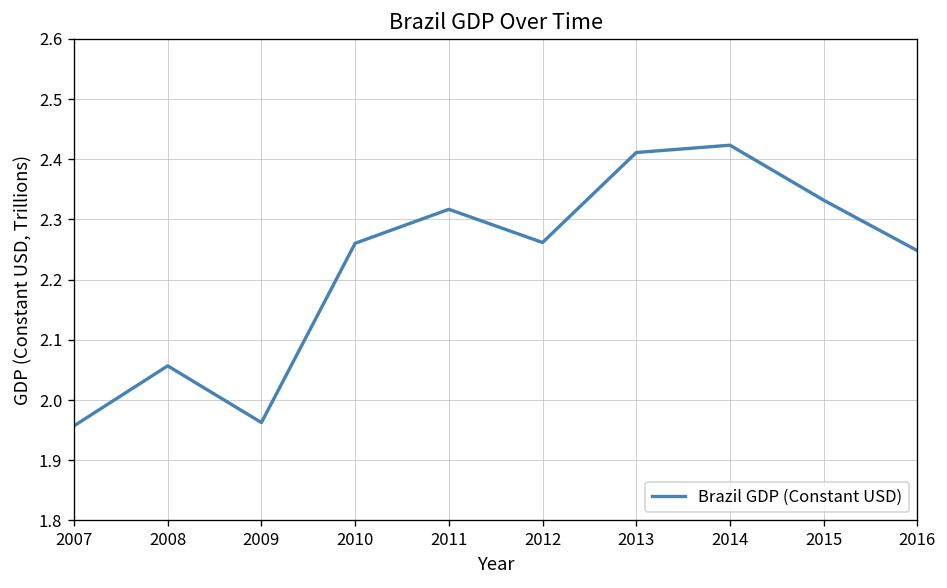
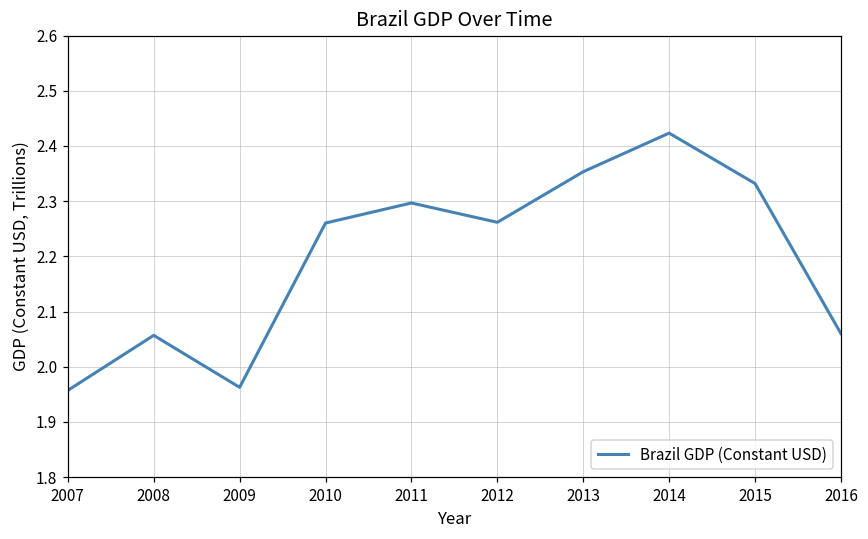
2011: 2.32 -> 2.30
2013: 2.41 -> 2.35
2016: 2.25 -> 2.06
